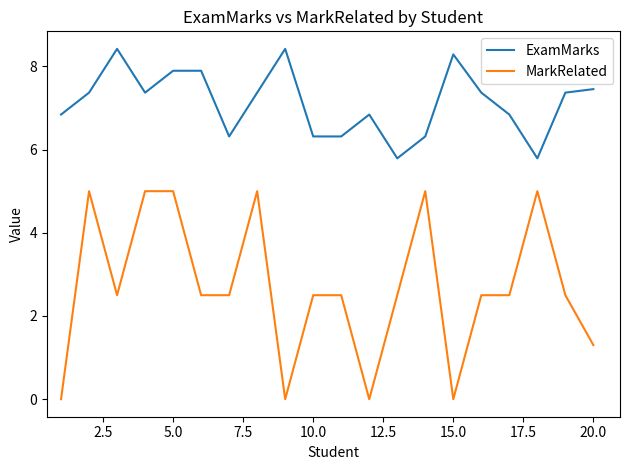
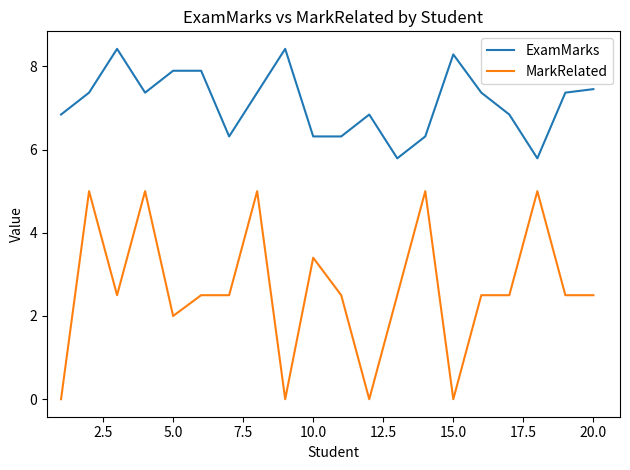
MarkRelated, 5.0: 5 -> 2
MarkRelated, 10.0: 2.5 -> 3.4
MarkRelated, 20.0: 1.3 -> 2.5
